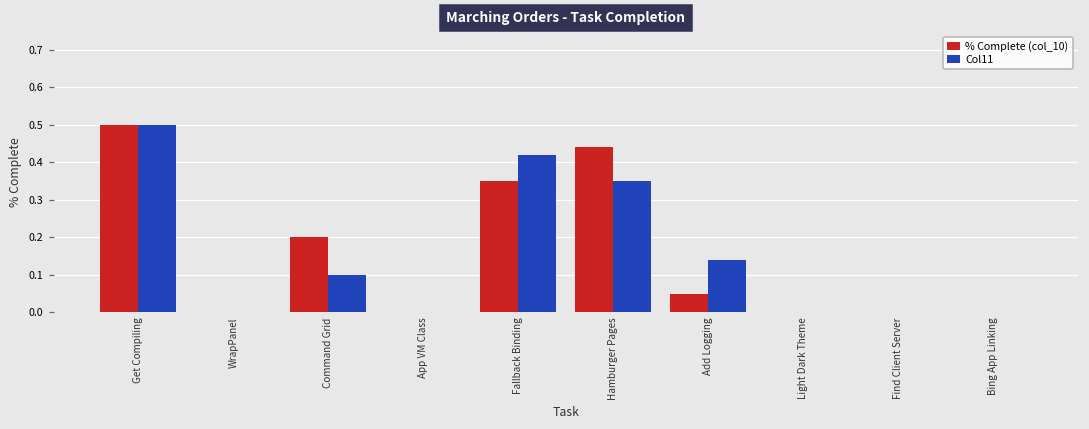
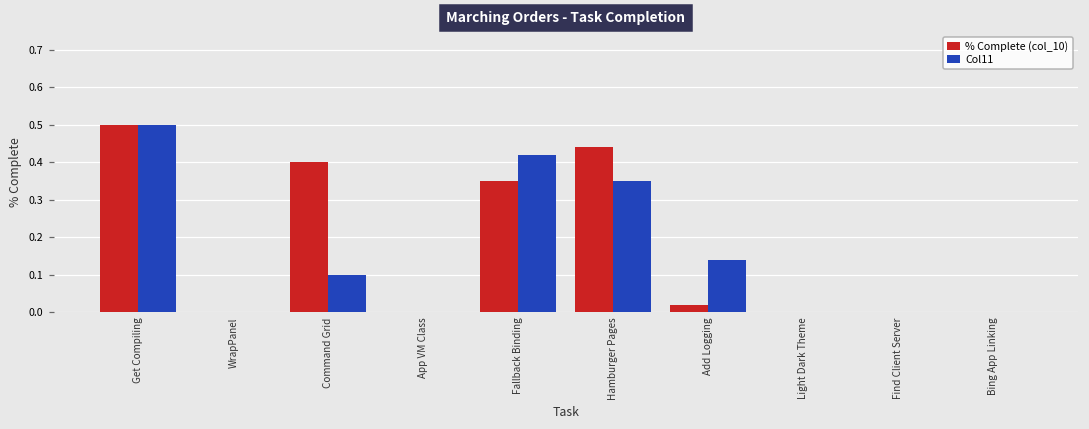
% Complete (col_10), Command Grid: 0.2 -> 0.4
% Complete (col_10), Add Logging: 0.05 -> 0.02
